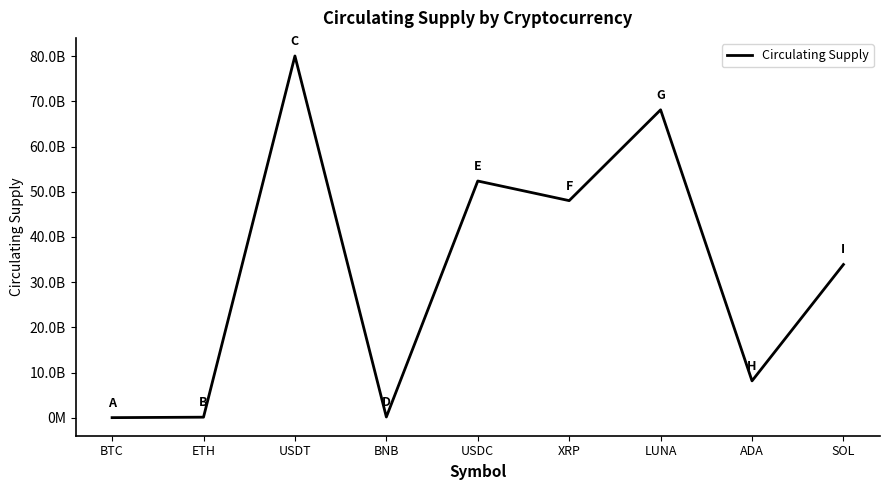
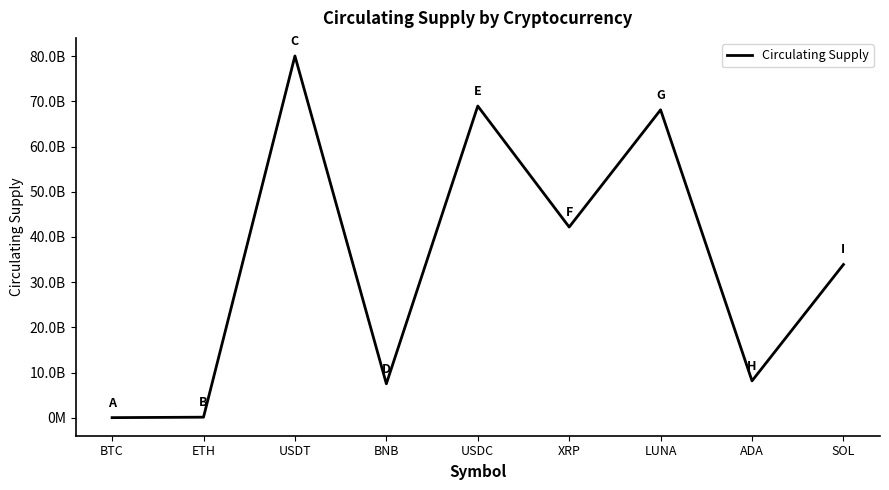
BNB: 0 -> 8000000000
USDC: 52000000000 -> 69000000000
XRP: 48000000000 -> 42000000000
